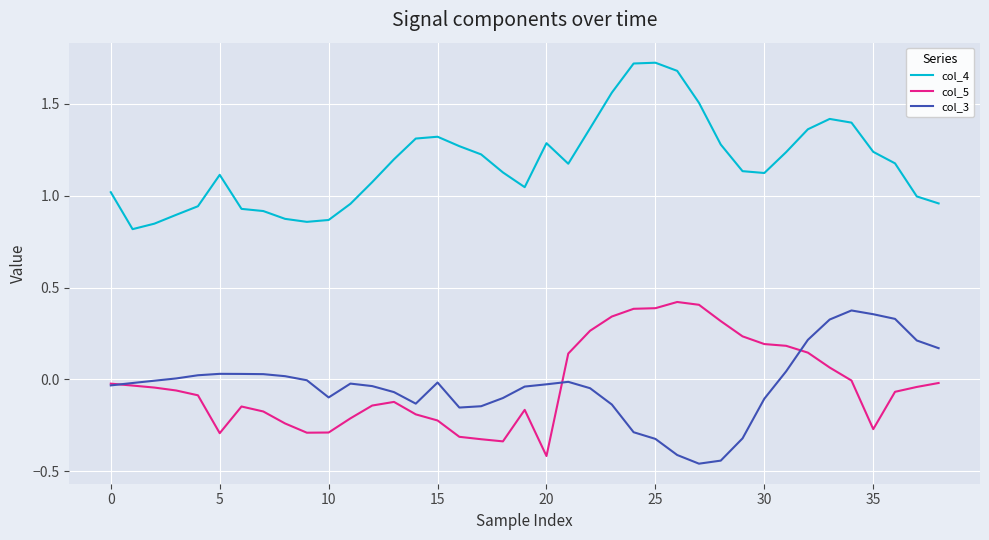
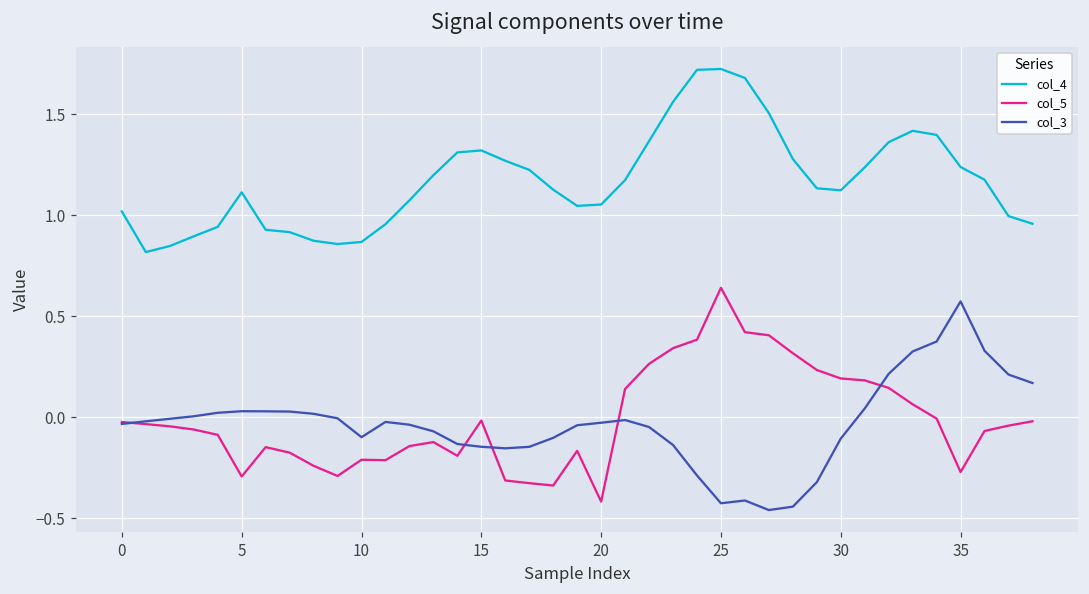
col_5, 10: -0.29 -> -0.21
col_5, 15: -0.22 -> -0.02
col_3, 15: -0.02 -> -0.15
col_4, 20: 1.29 -> 1.05
col_5, 25: 0.39 -> 0.64
col_3, 25: -0.32 -> -0.43
col_3, 35: 0.35 -> 0.57
